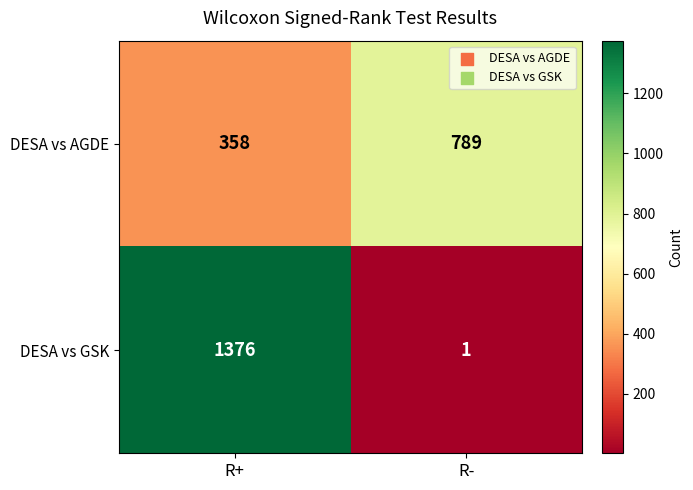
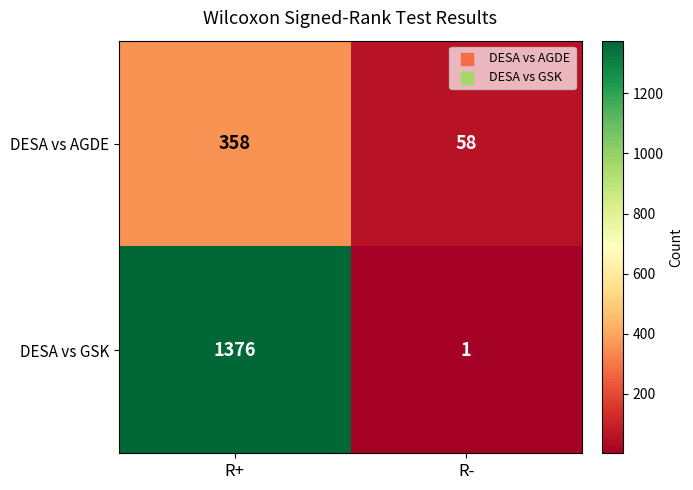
DESA vs AGDE, R-: 789 -> 58
